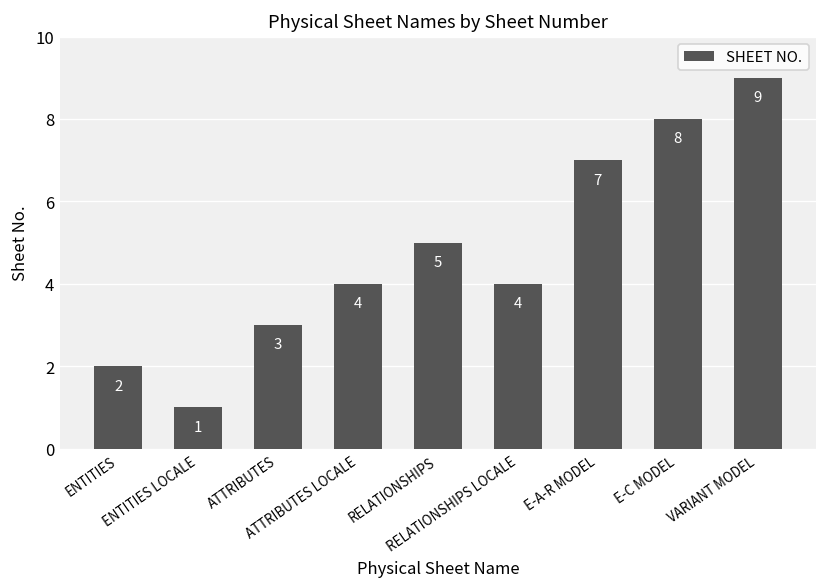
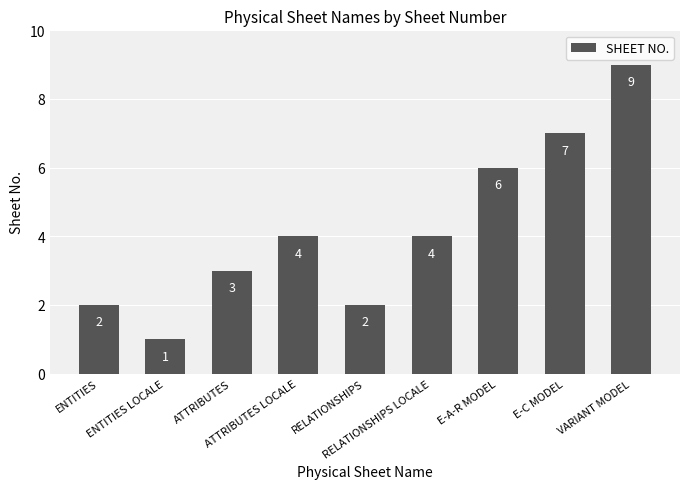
RELATIONSHIPS: 5 -> 2
E-A-R MODEL: 7 -> 6
E-C MODEL: 8 -> 7
